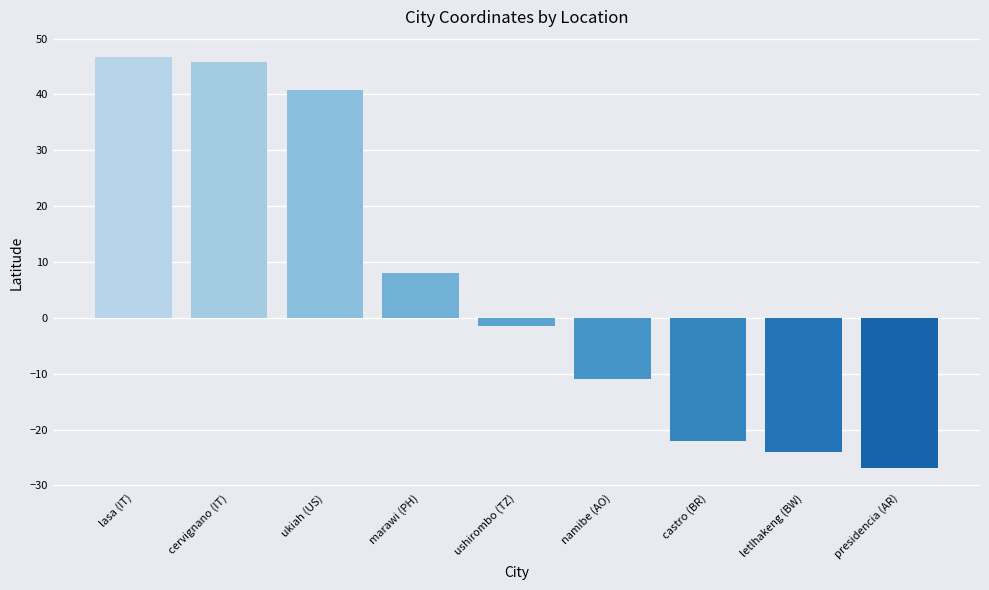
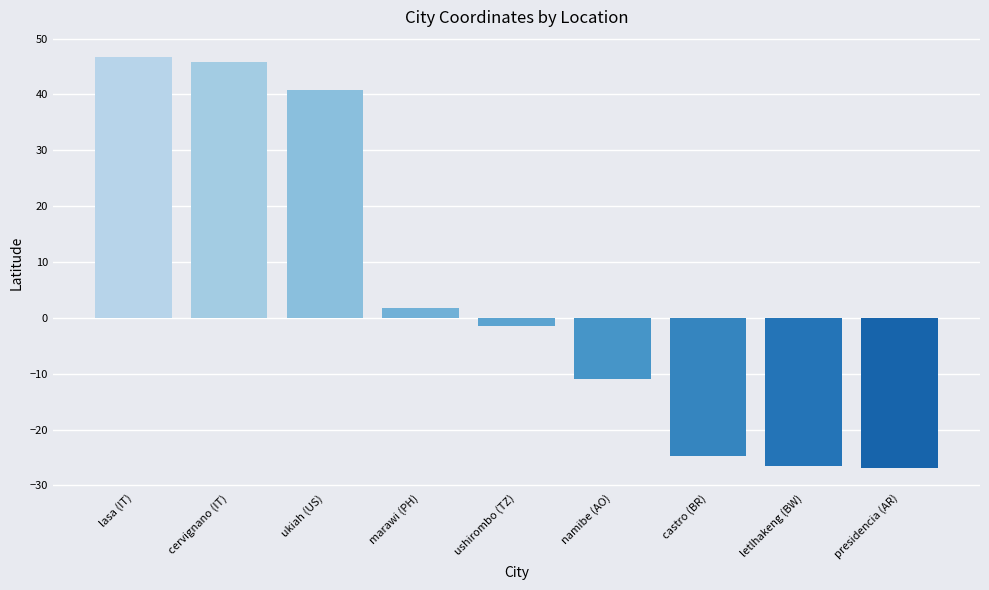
marawi (PH): 8 -> 2
castro (BR): -22 -> -25
letlhakeng (BW): -24 -> -26
